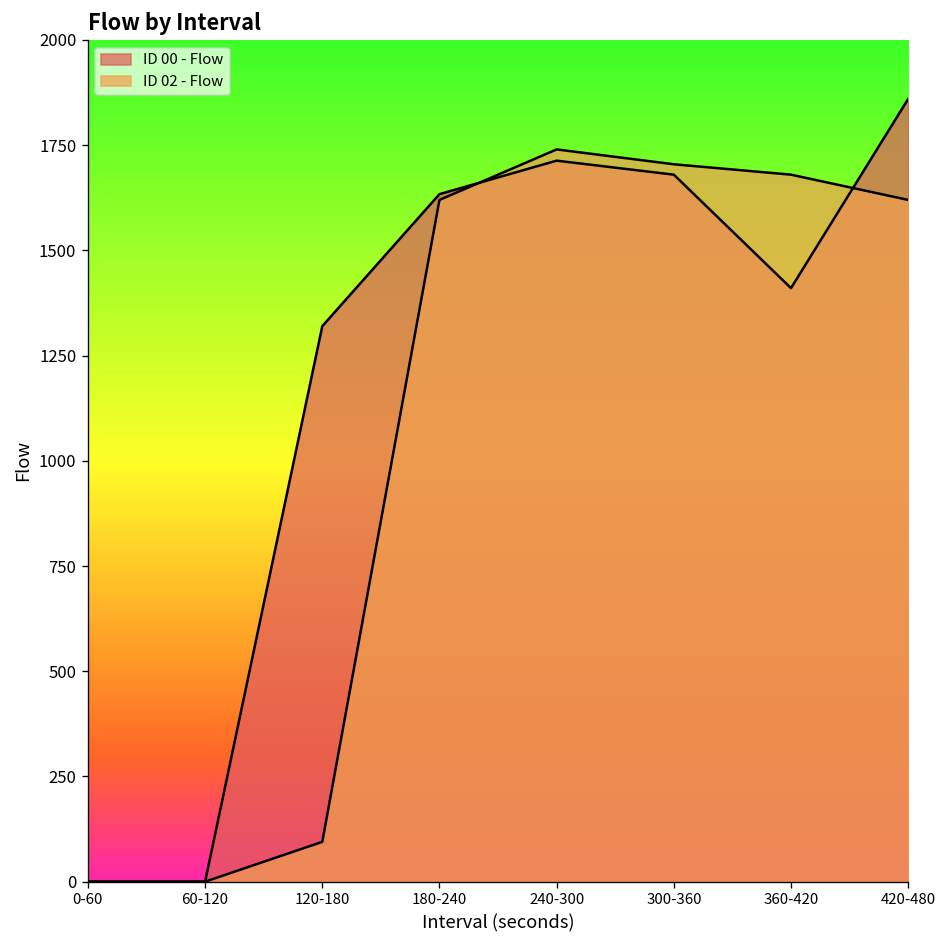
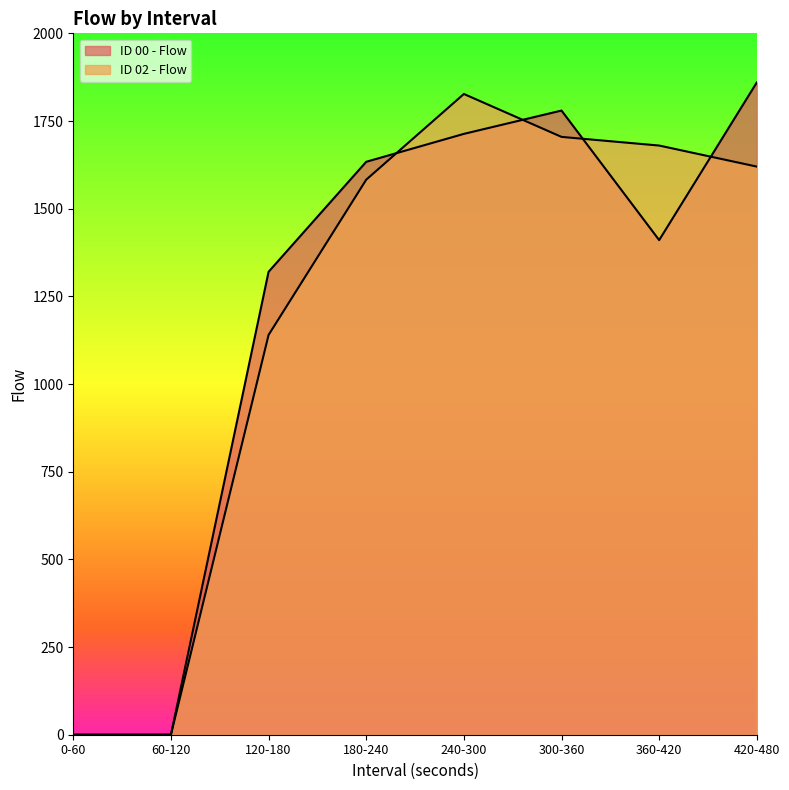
ID 02 - Flow, 120-180: 90 -> 1140
ID 02 - Flow, 180-240: 1620 -> 1580
ID 02 - Flow, 240-300: 1740 -> 1830
ID 00 - Flow, 300-360: 1680 -> 1780
